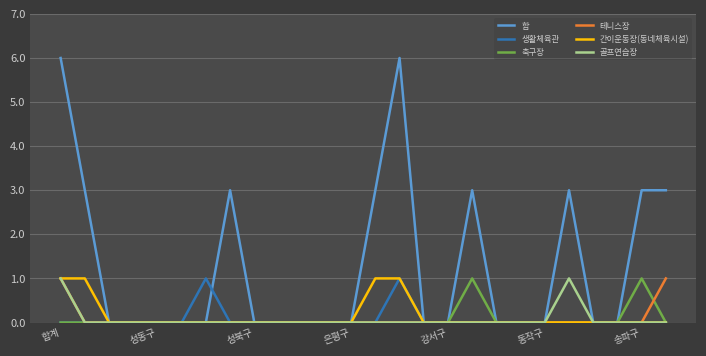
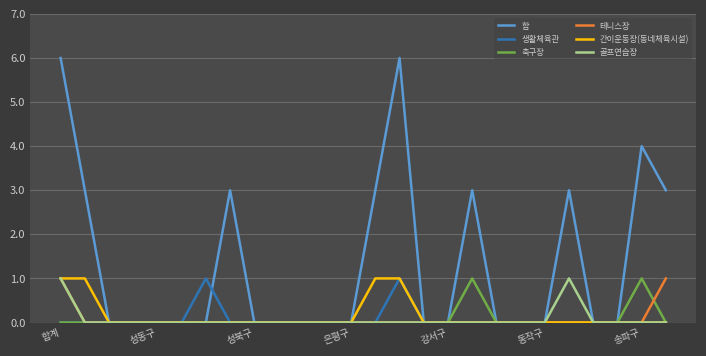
합, 송파구: 3 -> 4
